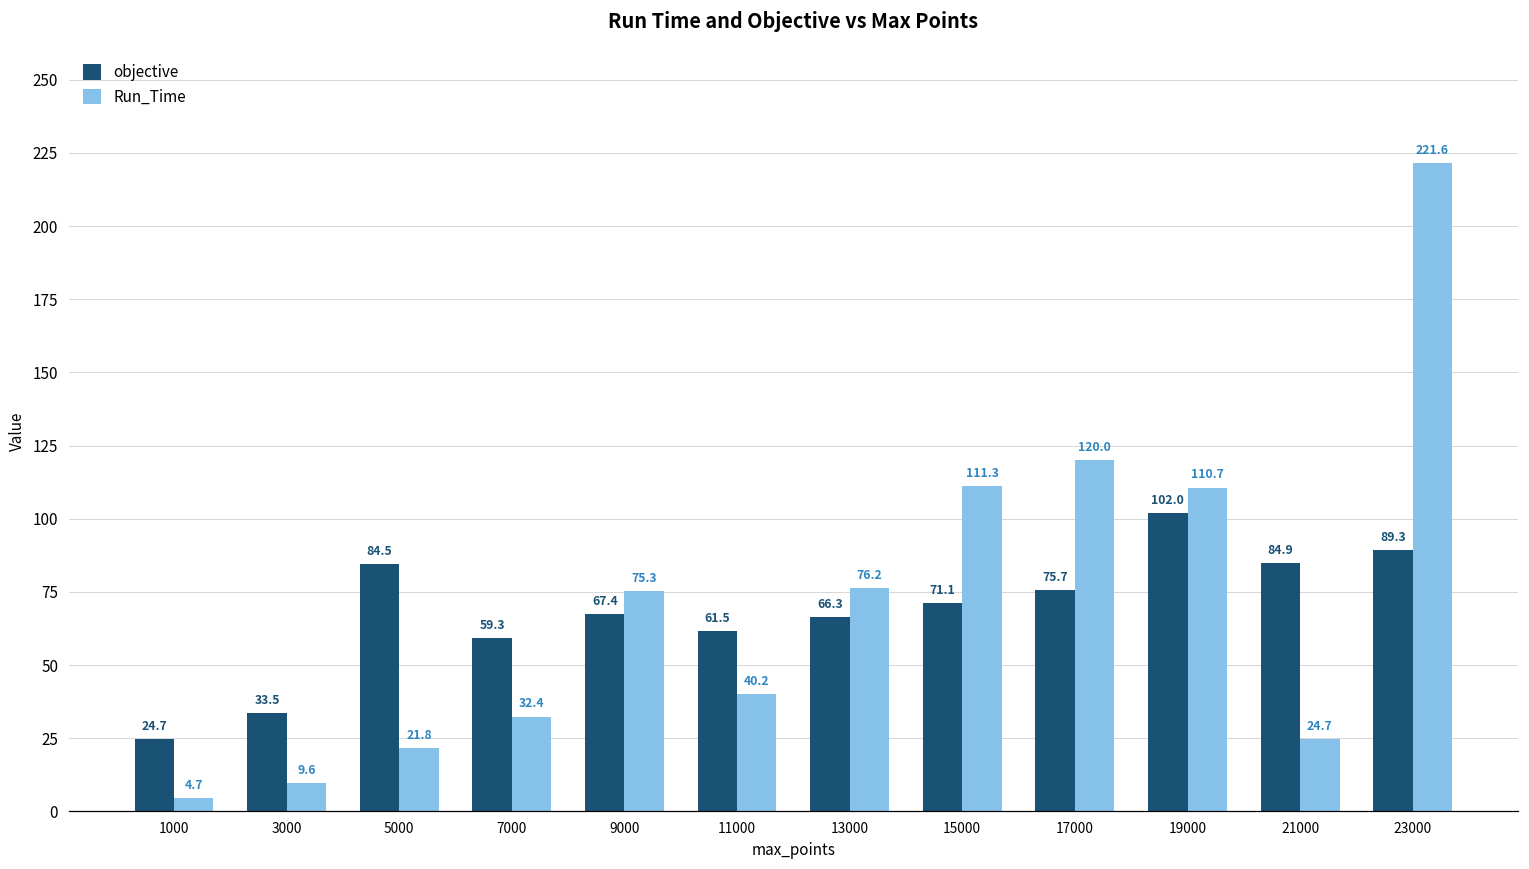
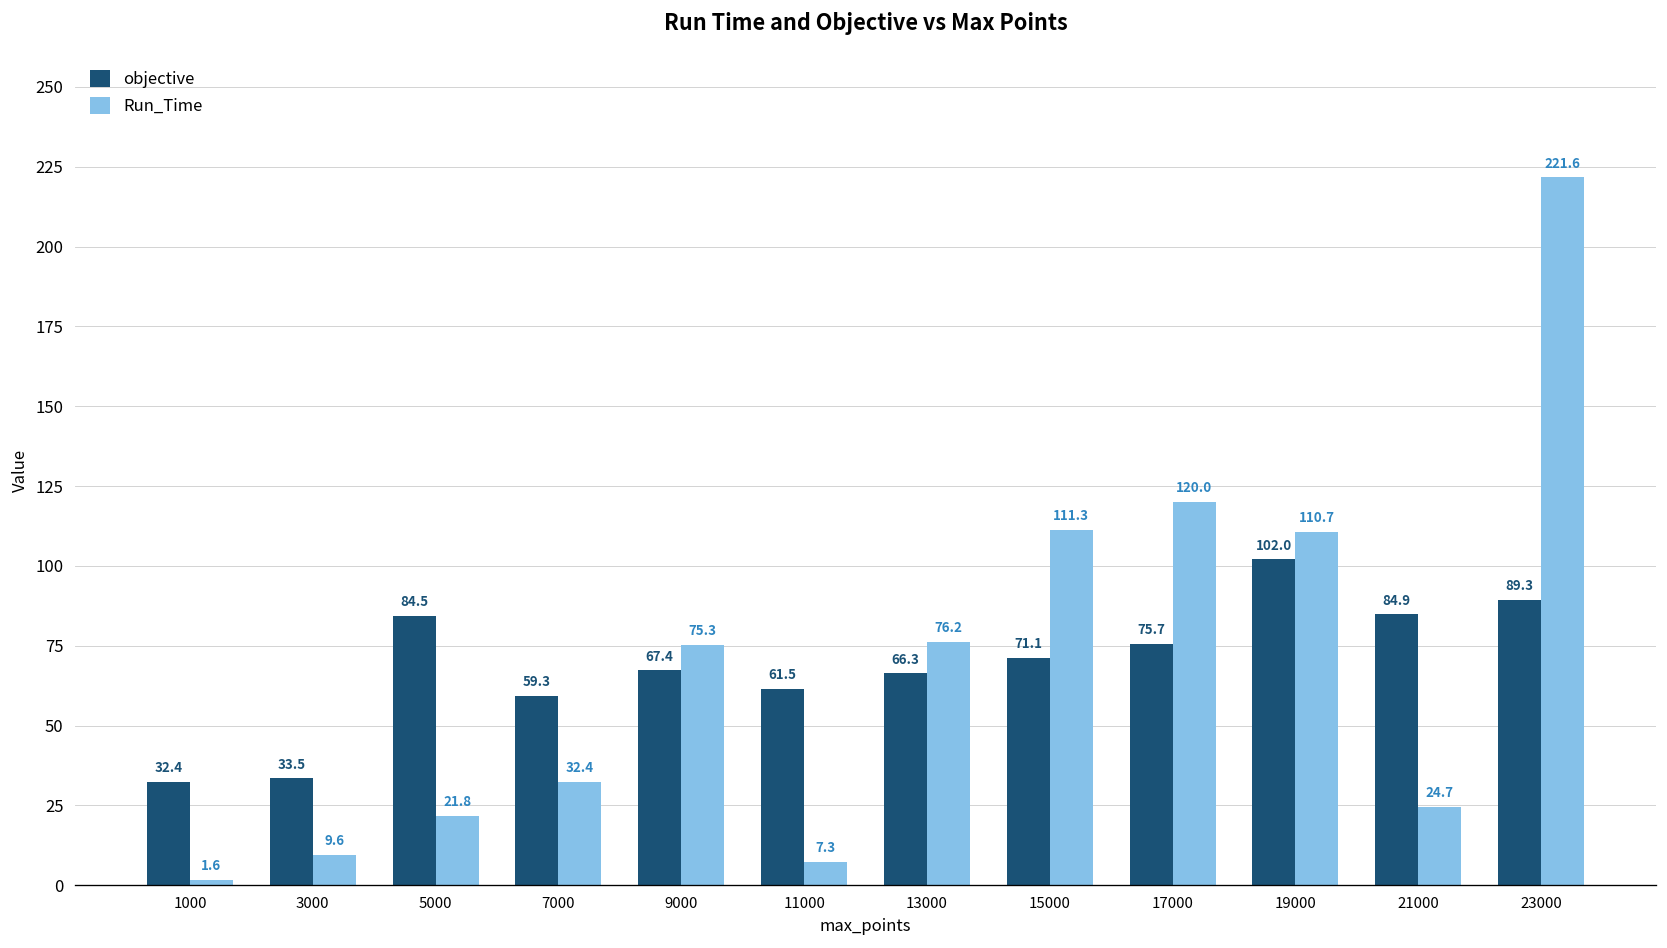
objective, 1000: 24.7 -> 32.4
Run_Time, 1000: 4.7 -> 1.6
Run_Time, 11000: 40.2 -> 7.3
